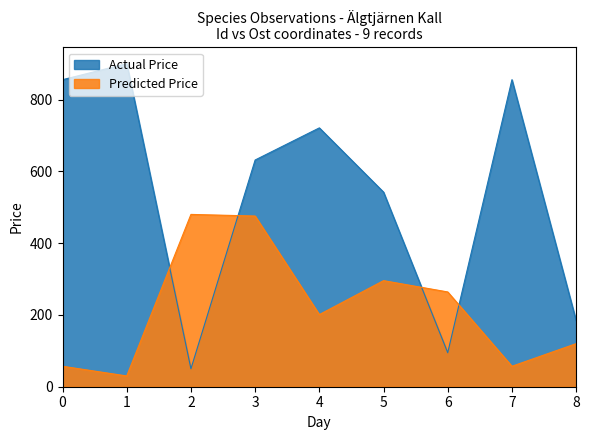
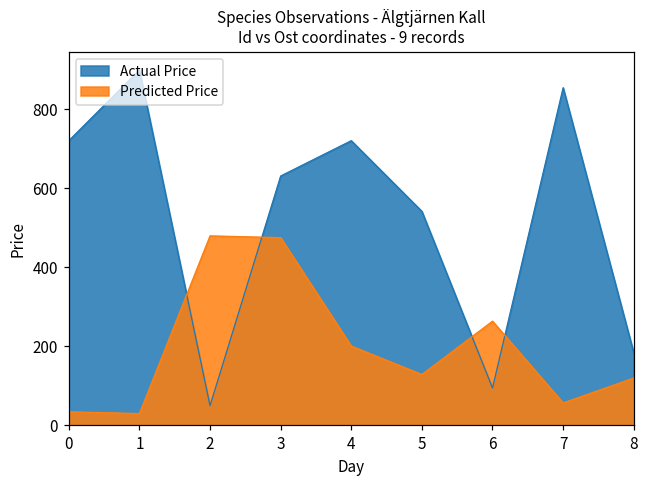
Actual Price, 0: 860 -> 720
Predicted Price, 0: 60 -> 30
Predicted Price, 5: 300 -> 130
